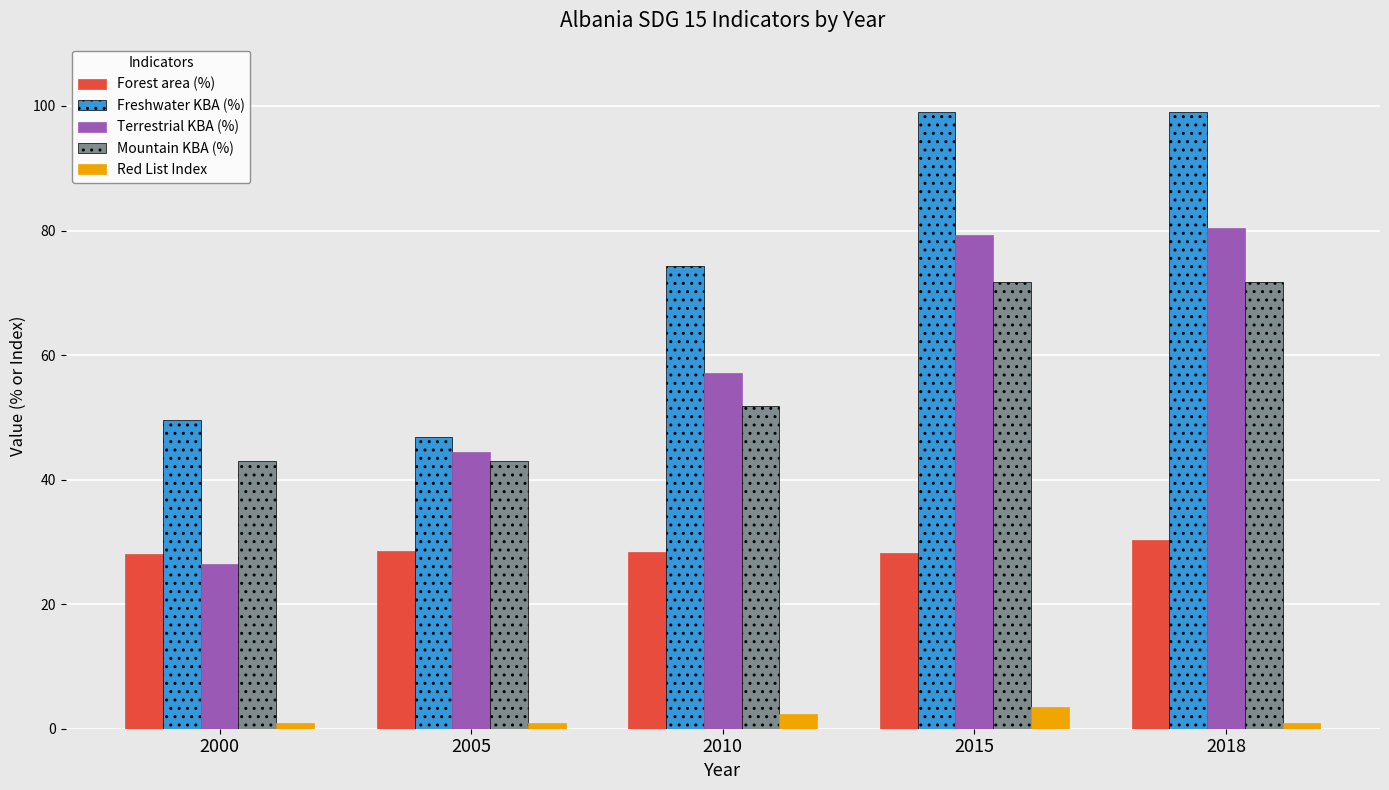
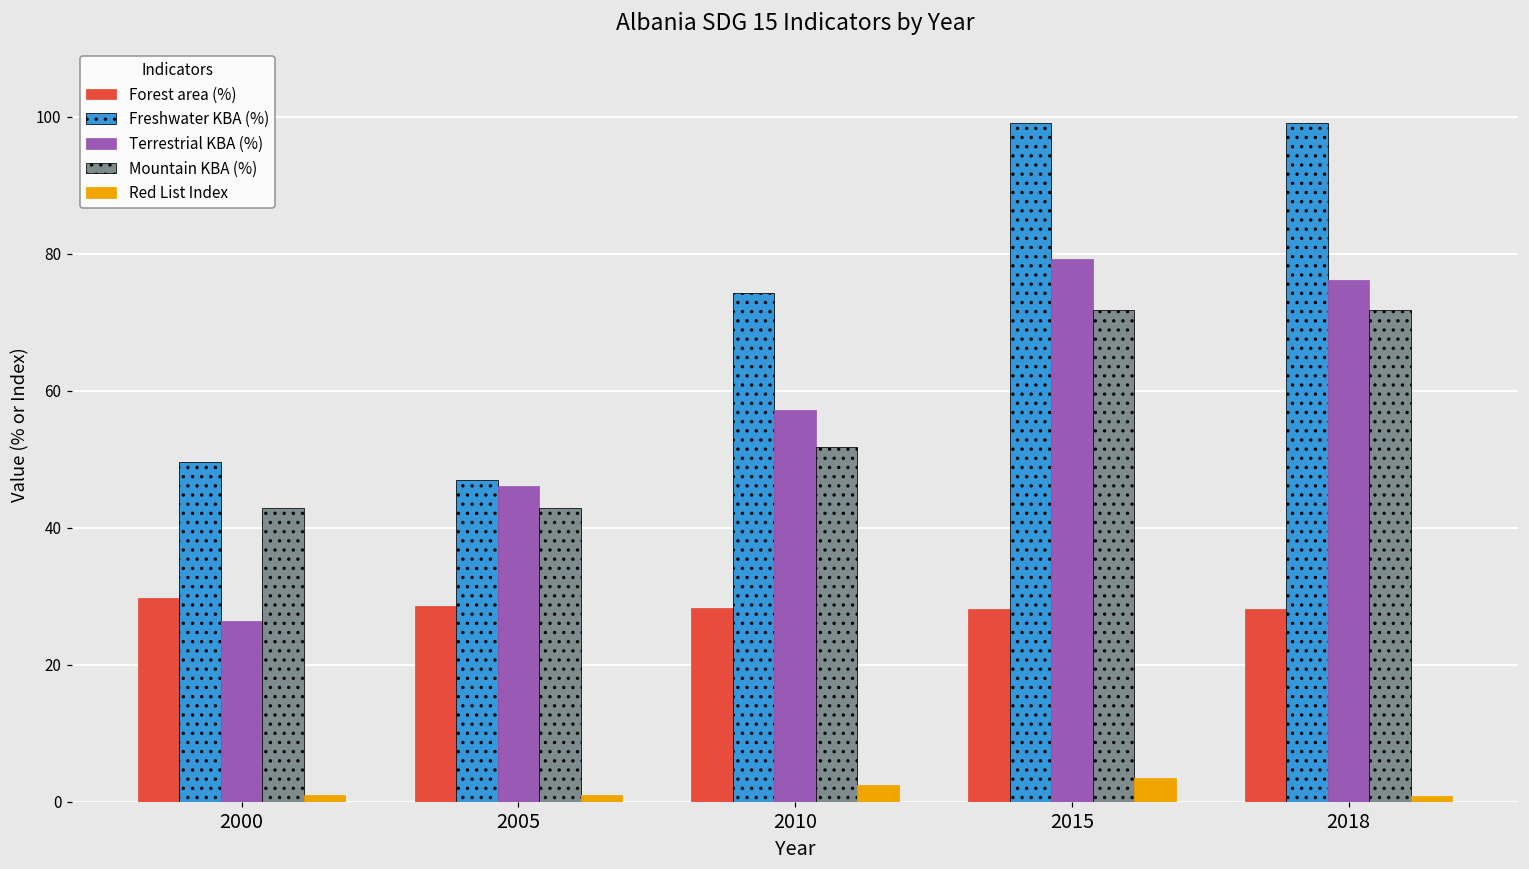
Forest area (%), 2000: 28 -> 30
Terrestrial KBA (%), 2005: 44 -> 46
Forest area (%), 2018: 30 -> 28
Terrestrial KBA (%), 2018: 80 -> 76
